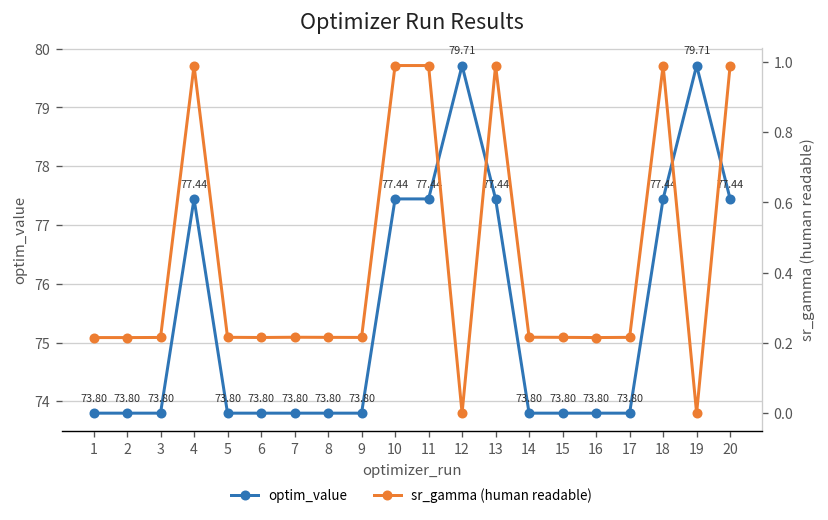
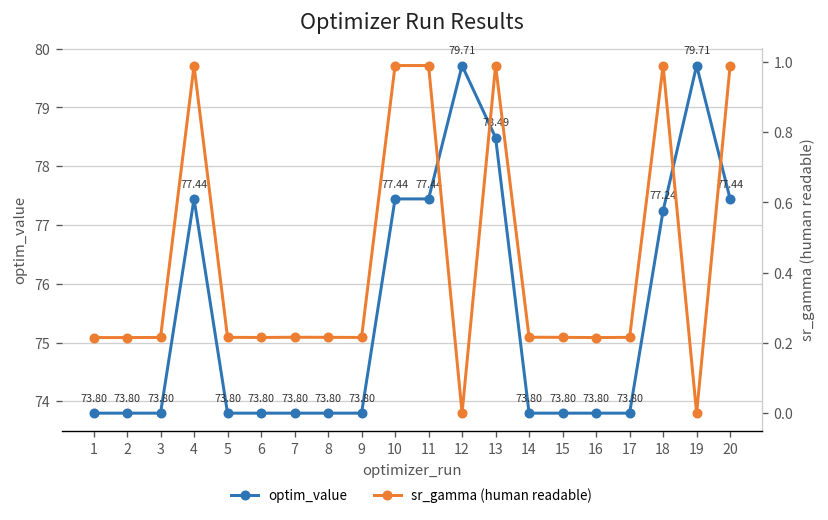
optim_value, 13: 77.44 -> 78.49
optim_value, 18: 77.44 -> 77.24
